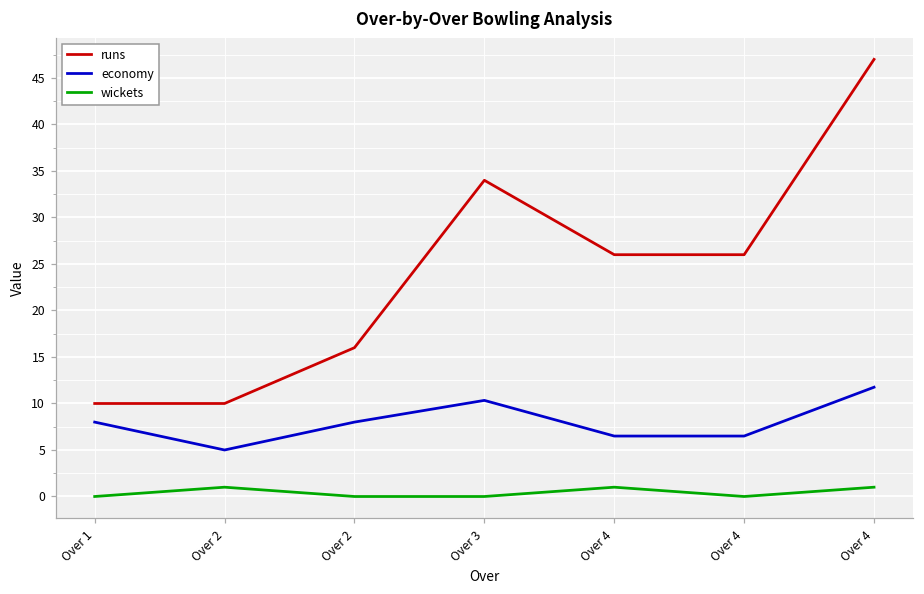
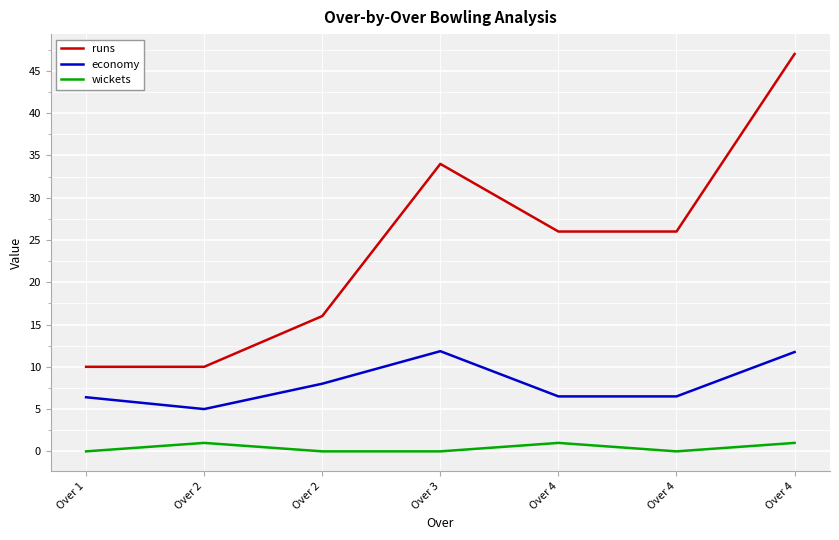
economy, Over 1: 8 -> 6
economy, Over 3: 10 -> 12
